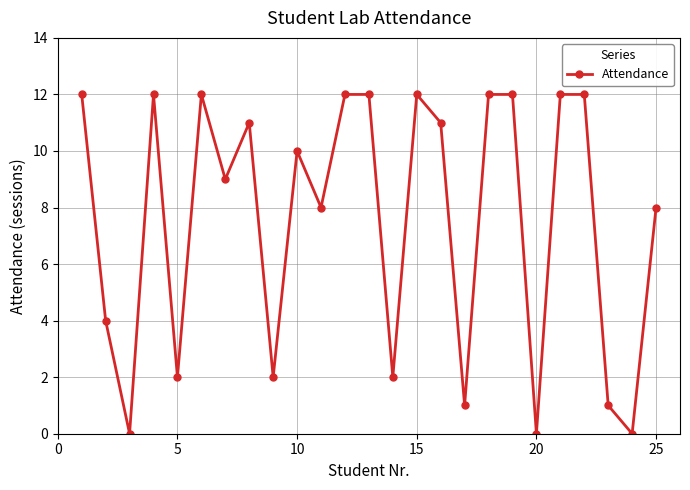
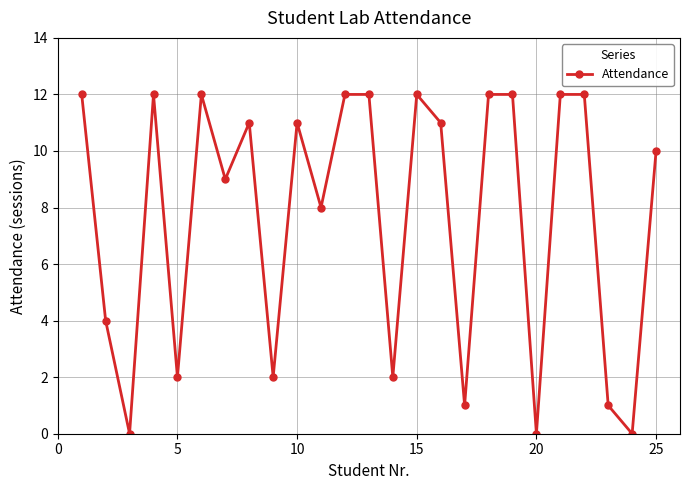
10: 10 -> 11
25: 8 -> 10
